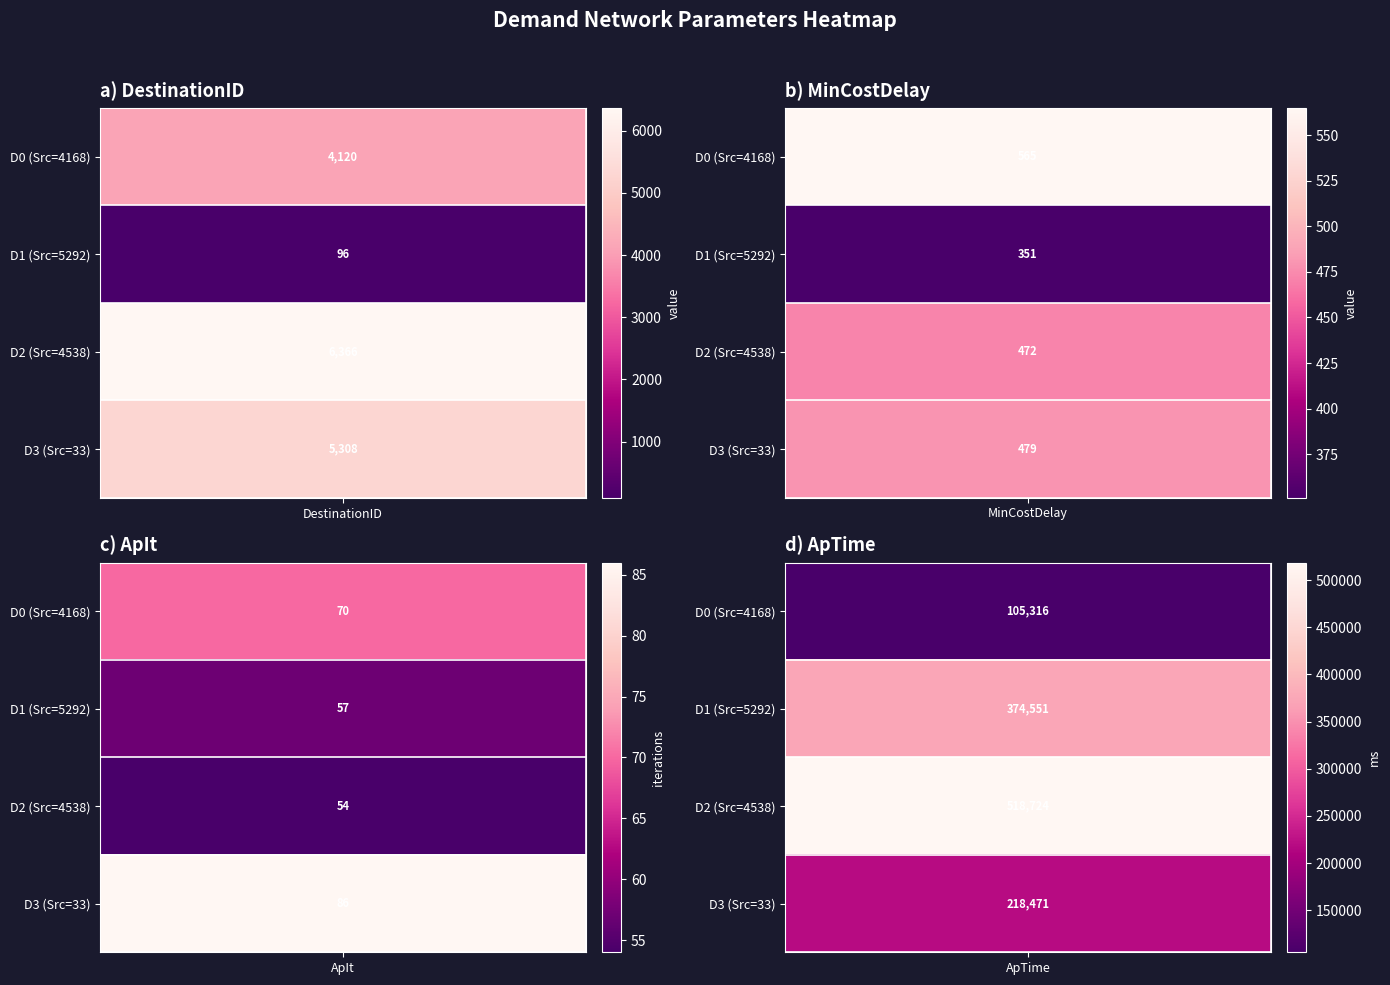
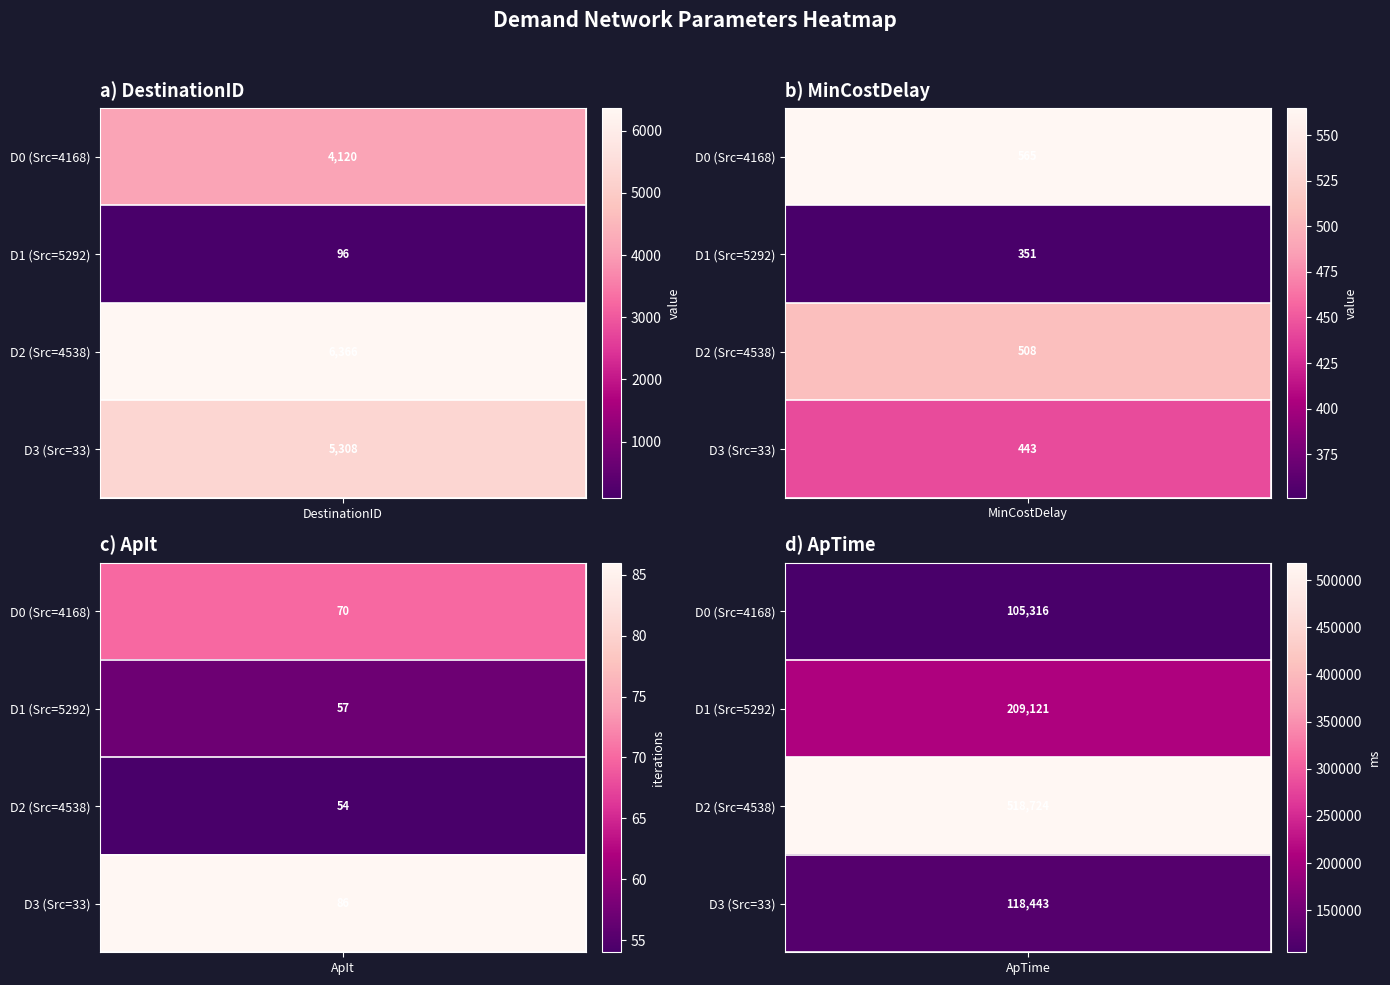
b) MinCostDelay, D2 (Src=4538), MinCostDelay: 472 -> 508
b) MinCostDelay, D3 (Src=33), MinCostDelay: 479 -> 443
d) ApTime, D1 (Src=5292), ApTime: 374,551 -> 209,121
d) ApTime, D3 (Src=33), ApTime: 218,471 -> 118,443
